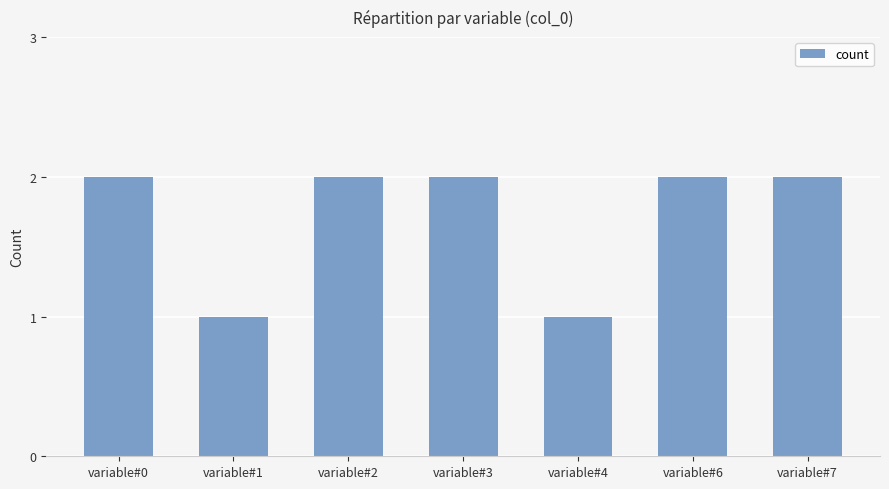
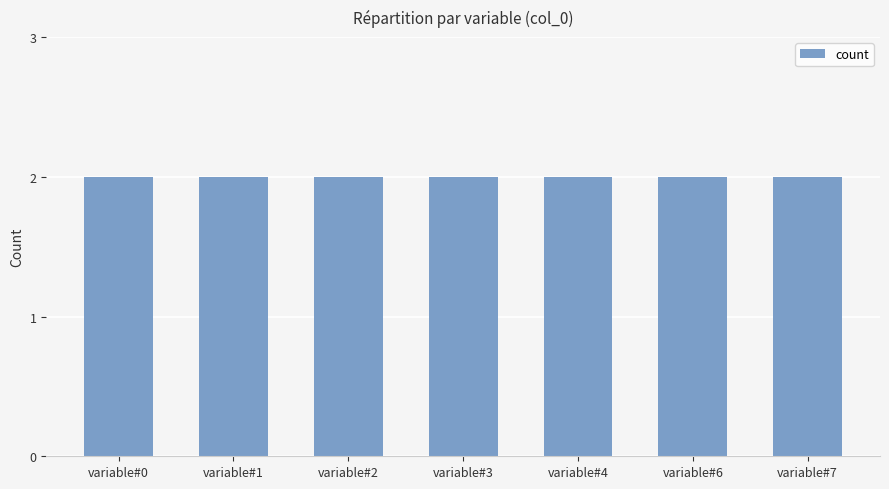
variable#1: 1 -> 2
variable#4: 1 -> 2
